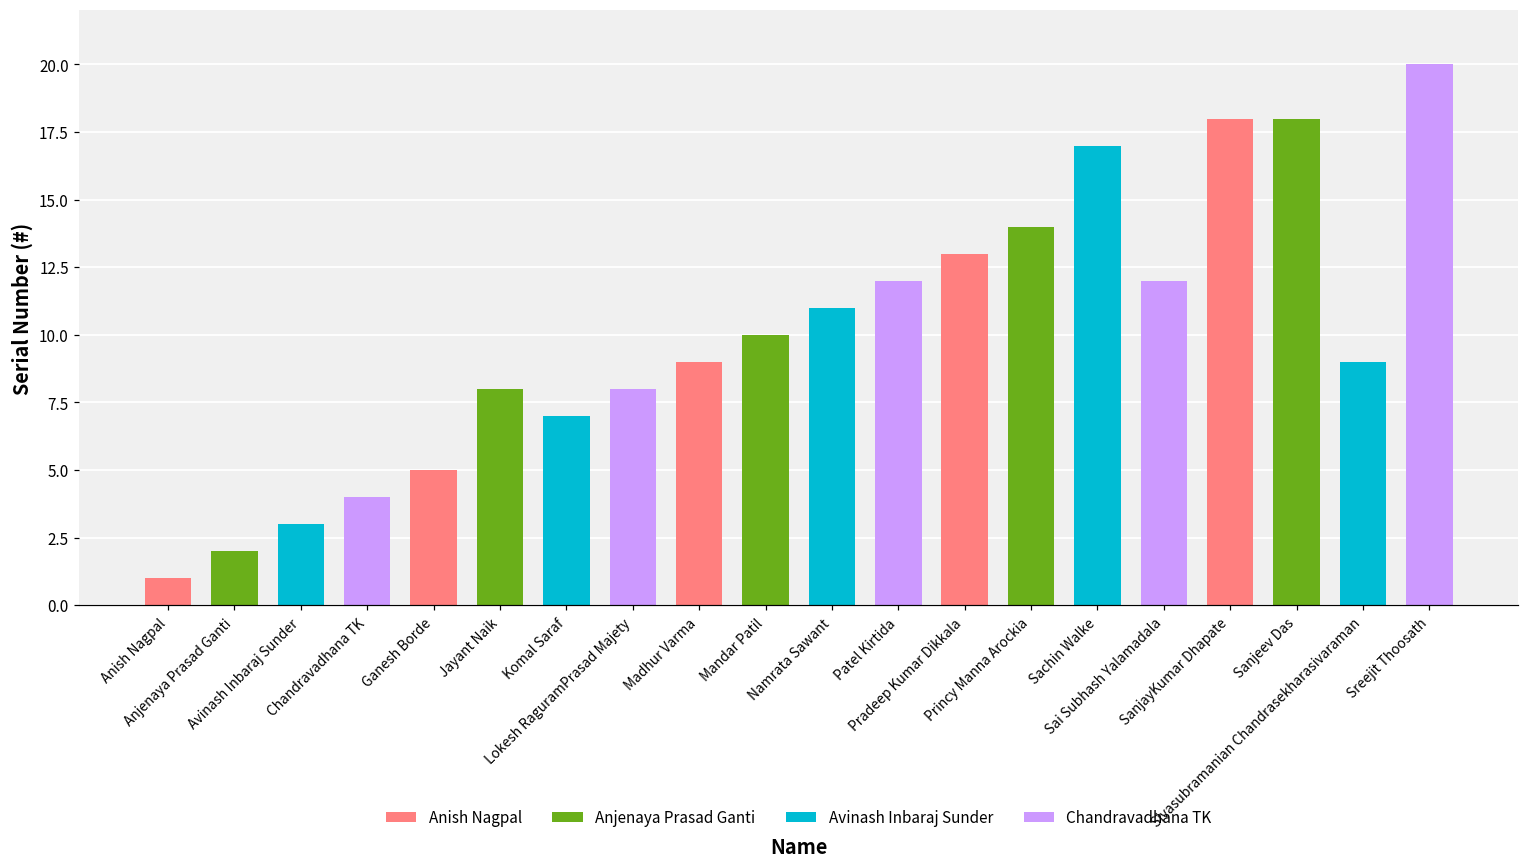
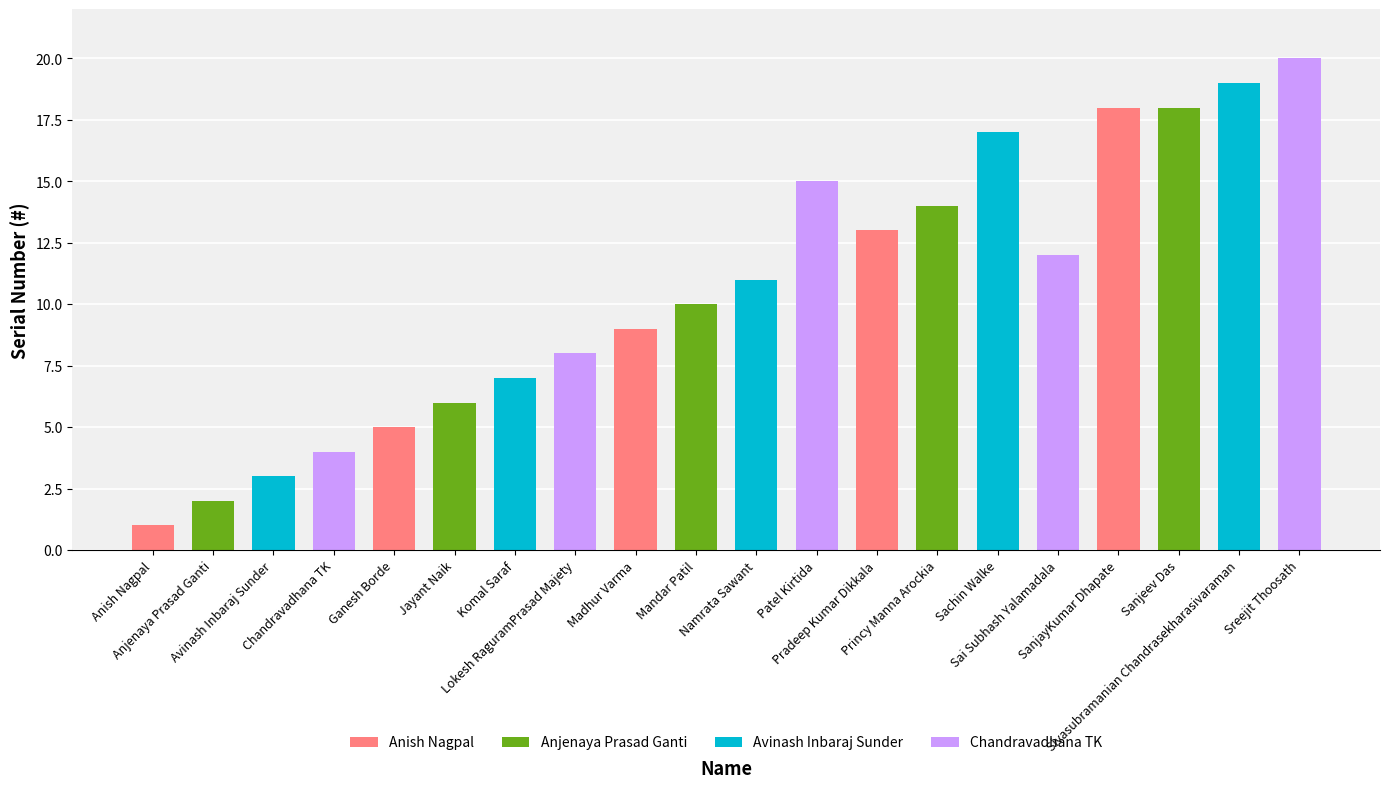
Jayant Naik: 8 -> 6
Patel Kirtida: 12 -> 15
Sivasubramanian Chandrasekharasivaraman: 9 -> 19
